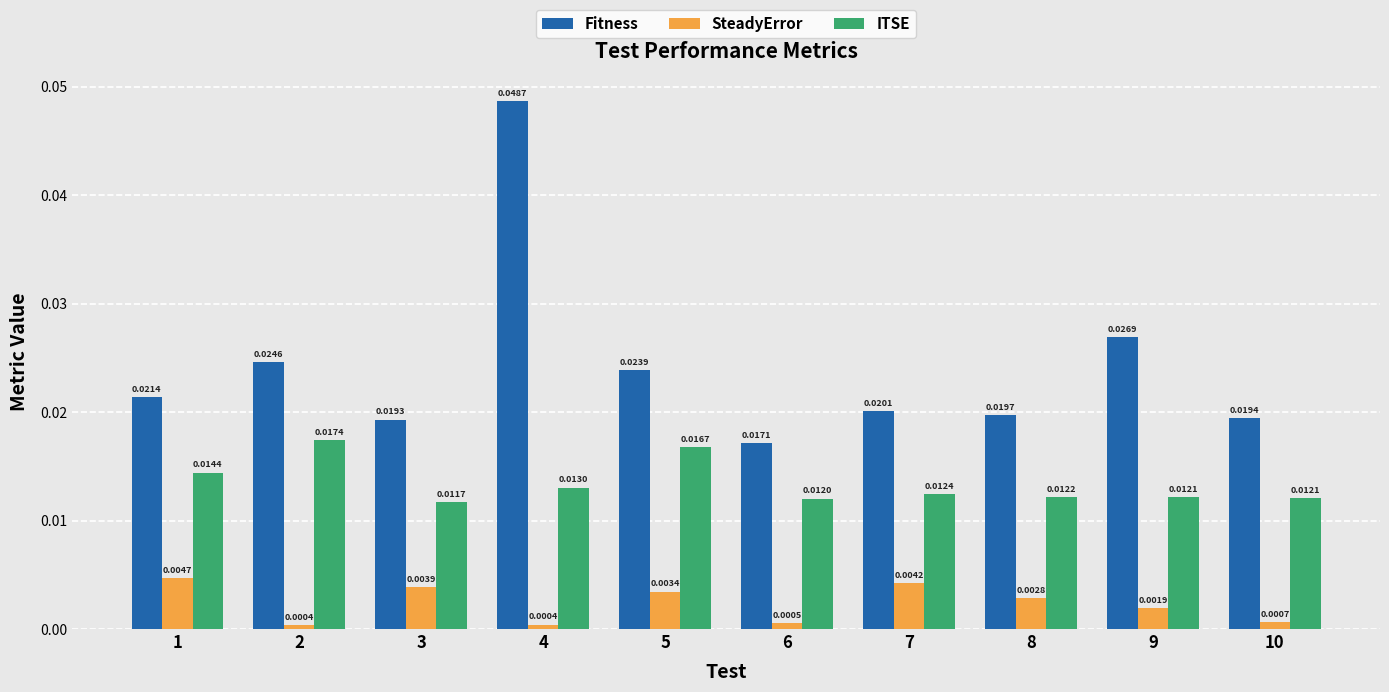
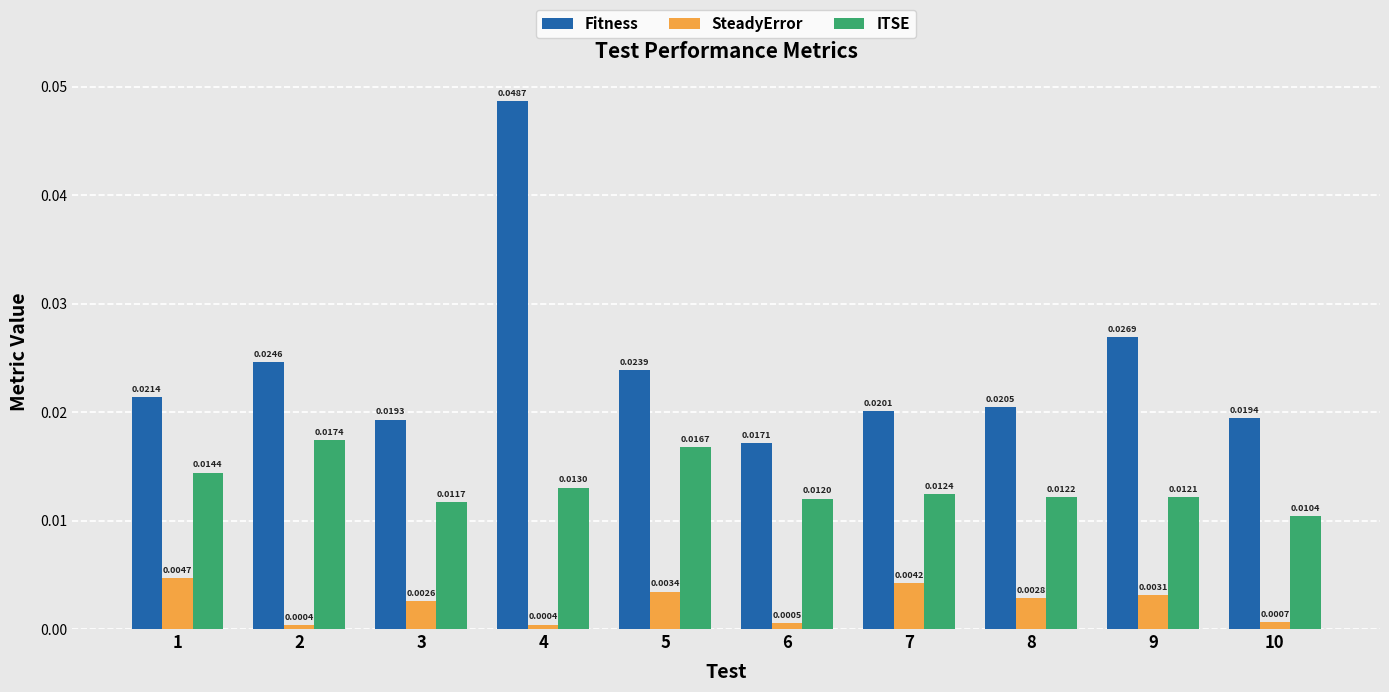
SteadyError, 3: 0.0039 -> 0.0026
Fitness, 8: 0.0197 -> 0.0205
SteadyError, 9: 0.0019 -> 0.0031
ITSE, 10: 0.0121 -> 0.0104
